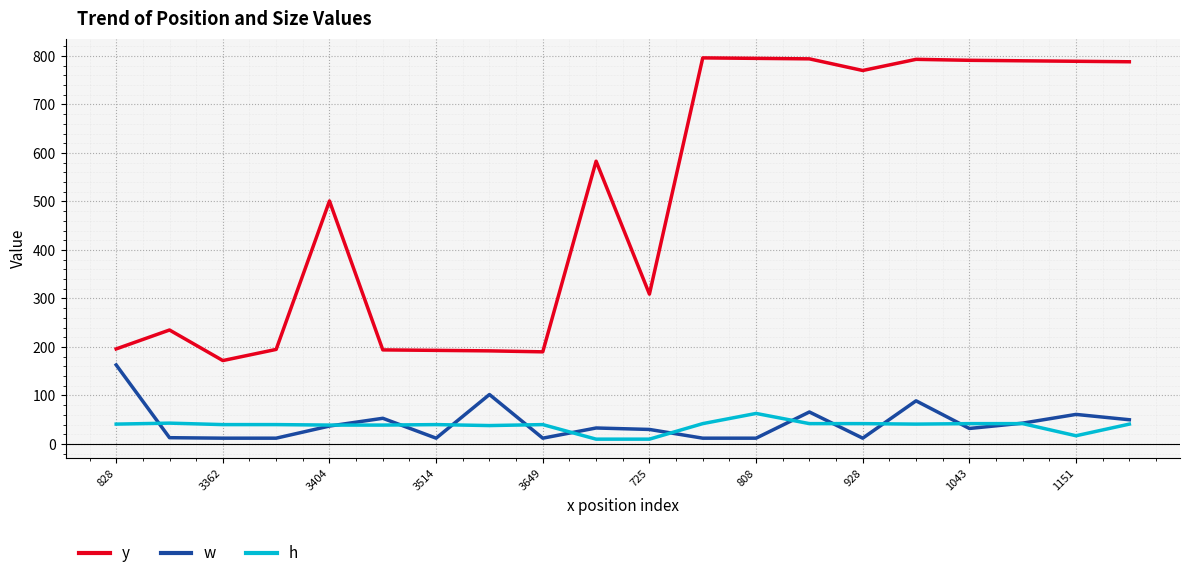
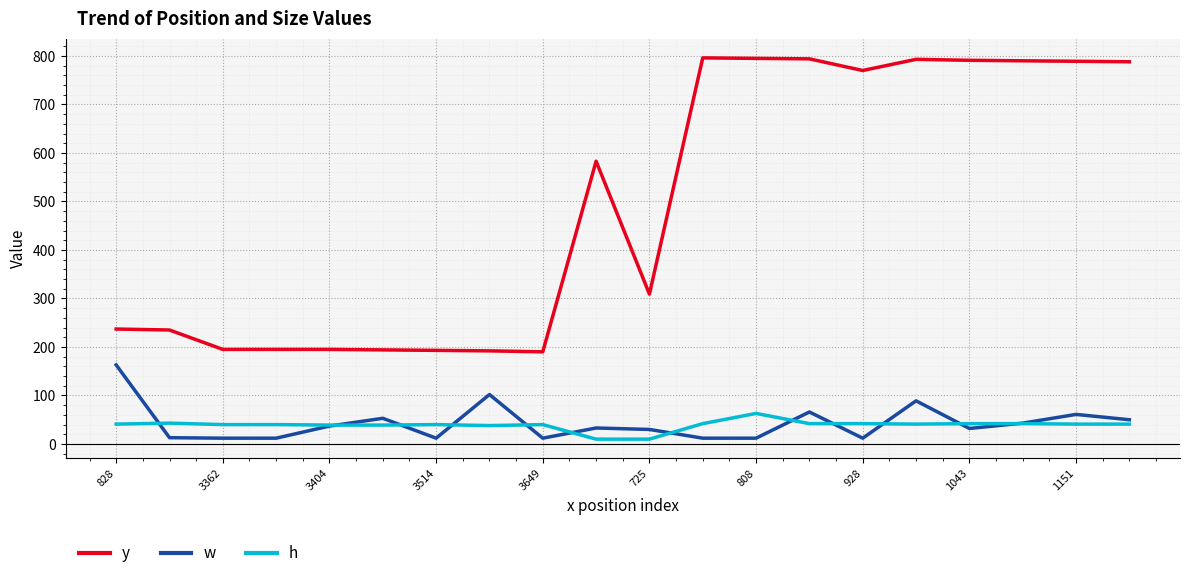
y, 828: 200 -> 240
y, 3362: 170 -> 200
y, 3404: 500 -> 200
h, 1151: 20 -> 40
